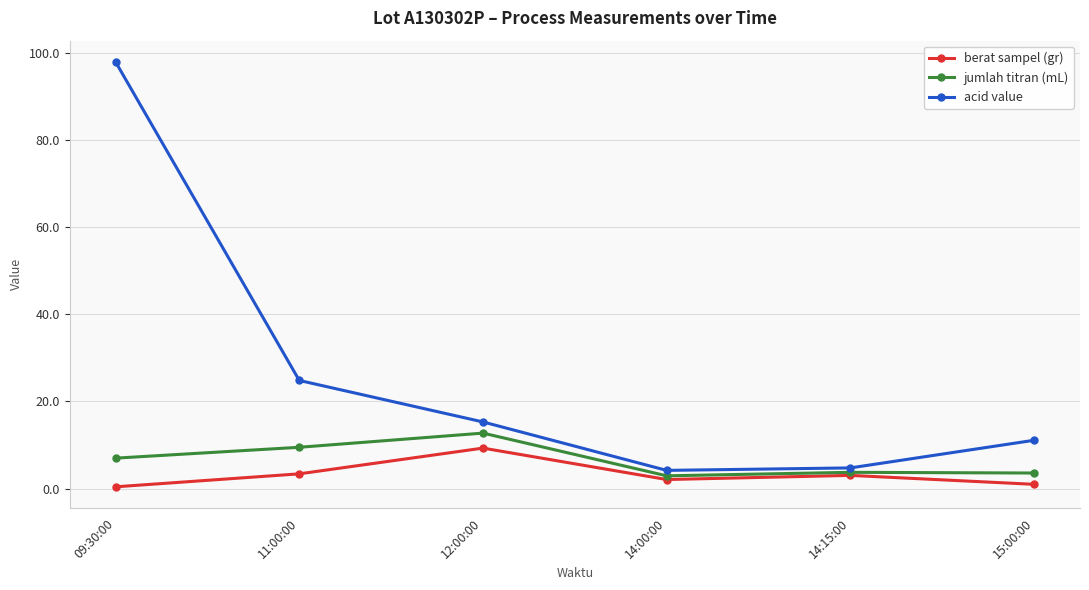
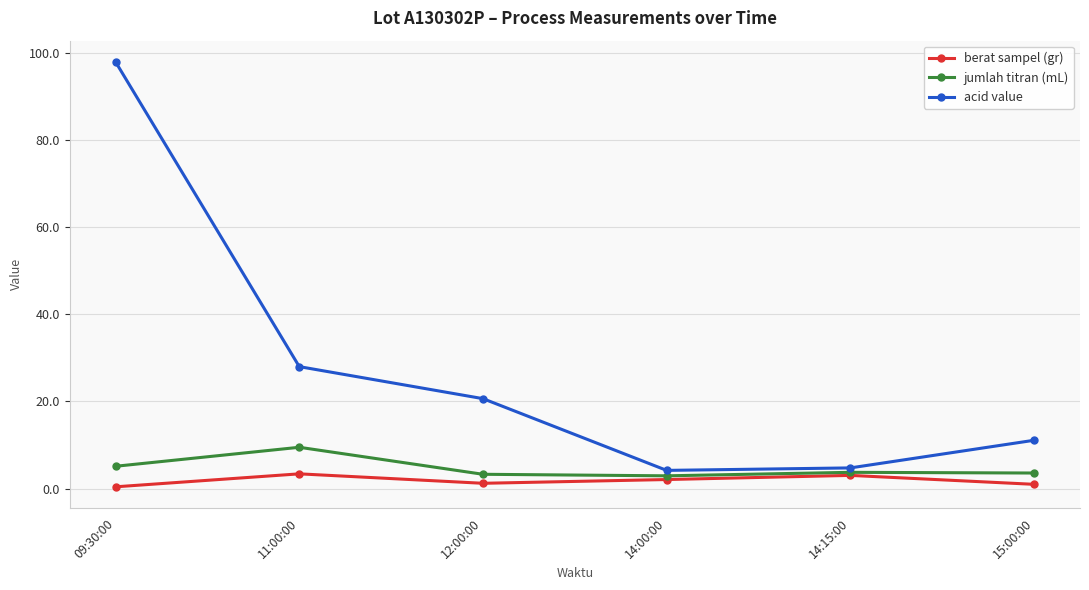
jumlah titran (mL), 09:30:00: 7 -> 5
acid value, 11:00:00: 25 -> 28
berat sampel (gr), 12:00:00: 9 -> 1
jumlah titran (mL), 12:00:00: 13 -> 3
acid value, 12:00:00: 15 -> 21
